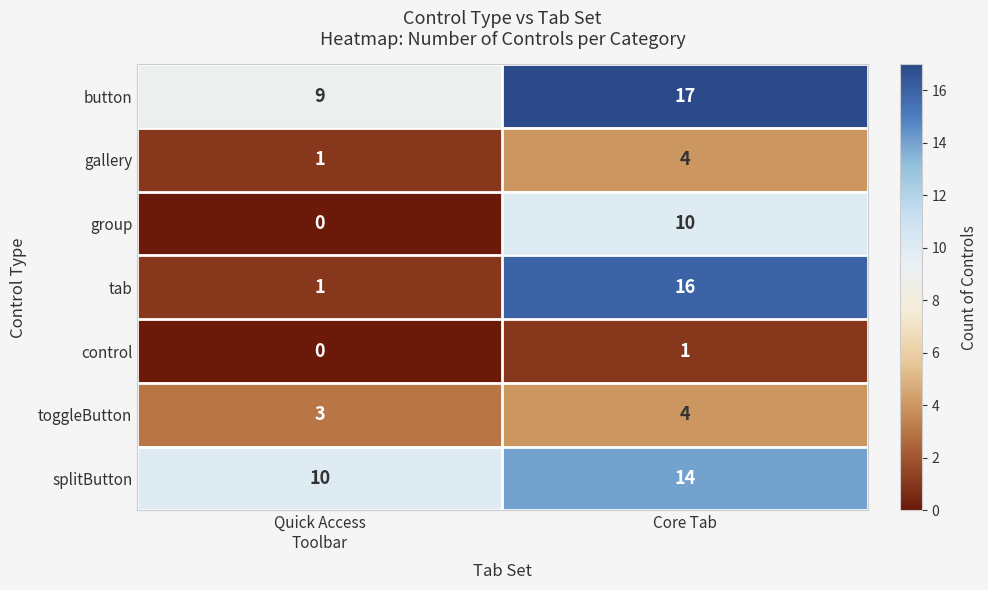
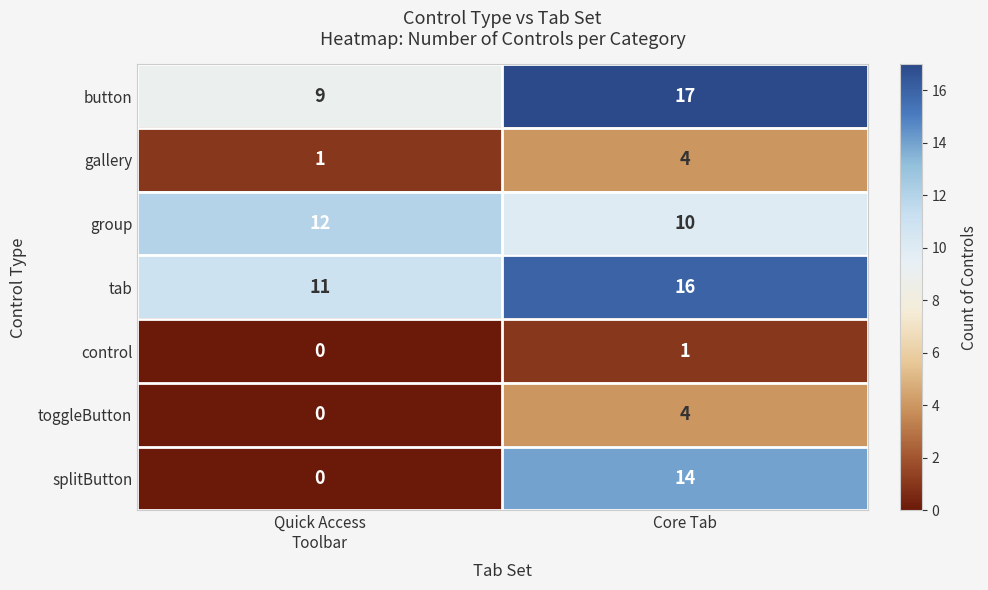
group, Quick Access Toolbar: 0 -> 12
tab, Quick Access Toolbar: 1 -> 11
toggleButton, Quick Access Toolbar: 3 -> 0
splitButton, Quick Access Toolbar: 10 -> 0
